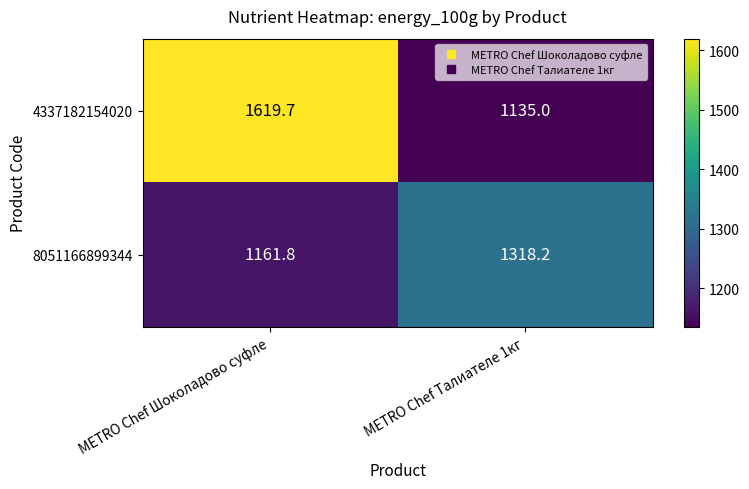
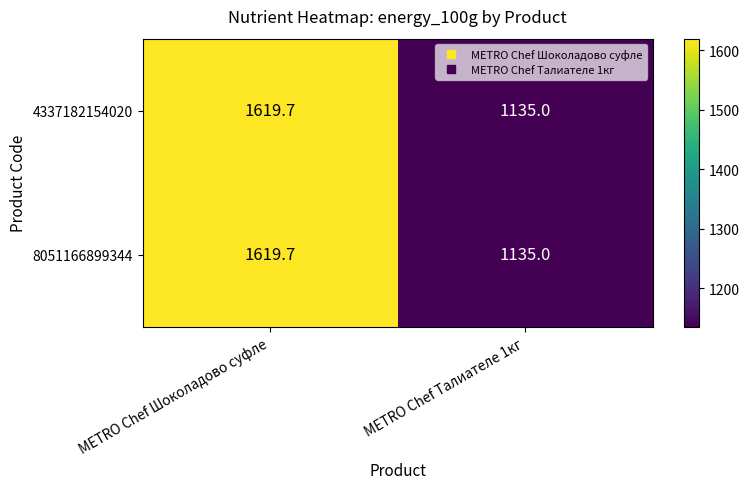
8051166899344, METRO Chef Шоколадово суфле: 1161.8 -> 1619.7
8051166899344, METRO Chef Талиателе 1кг: 1318.2 -> 1135.0
